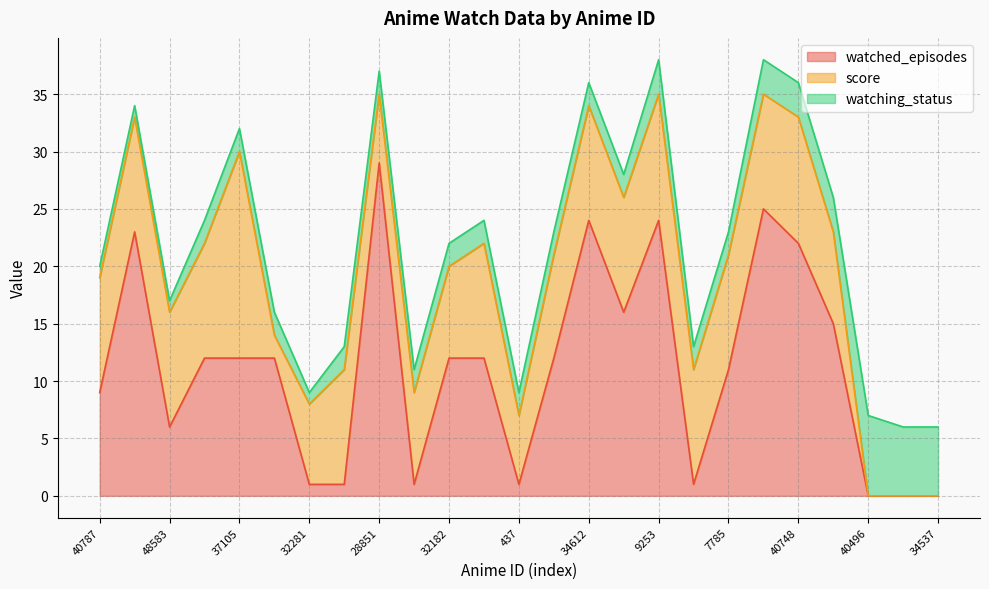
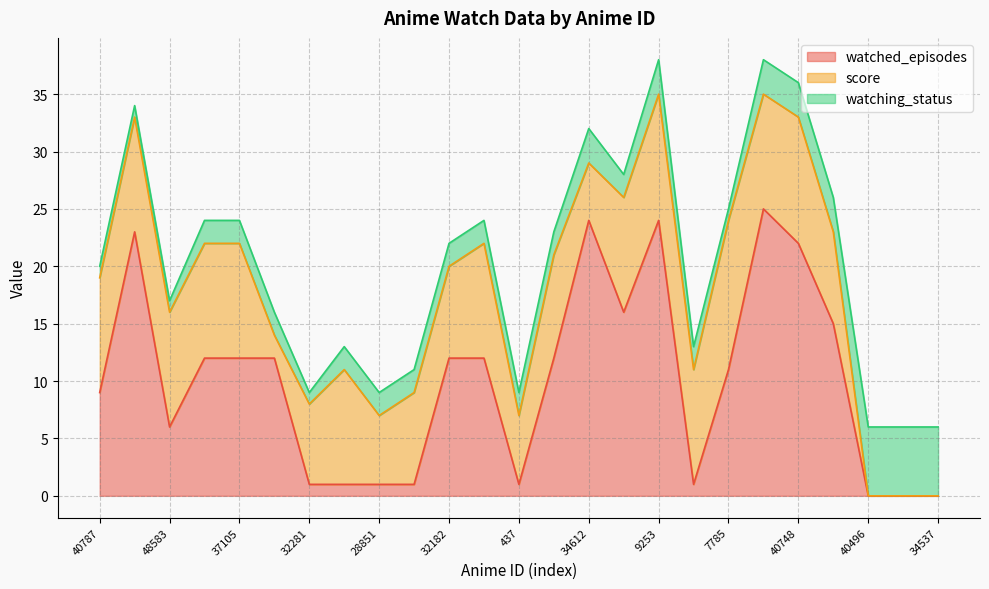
score, 37105: 18 -> 10
watched_episodes, 28851: 29 -> 1
score, 34612: 10 -> 5
watching_status, 34612: 2 -> 3
score, 7785: 10 -> 13
watching_status, 7785: 2 -> 1
watching_status, 40496: 7 -> 6
